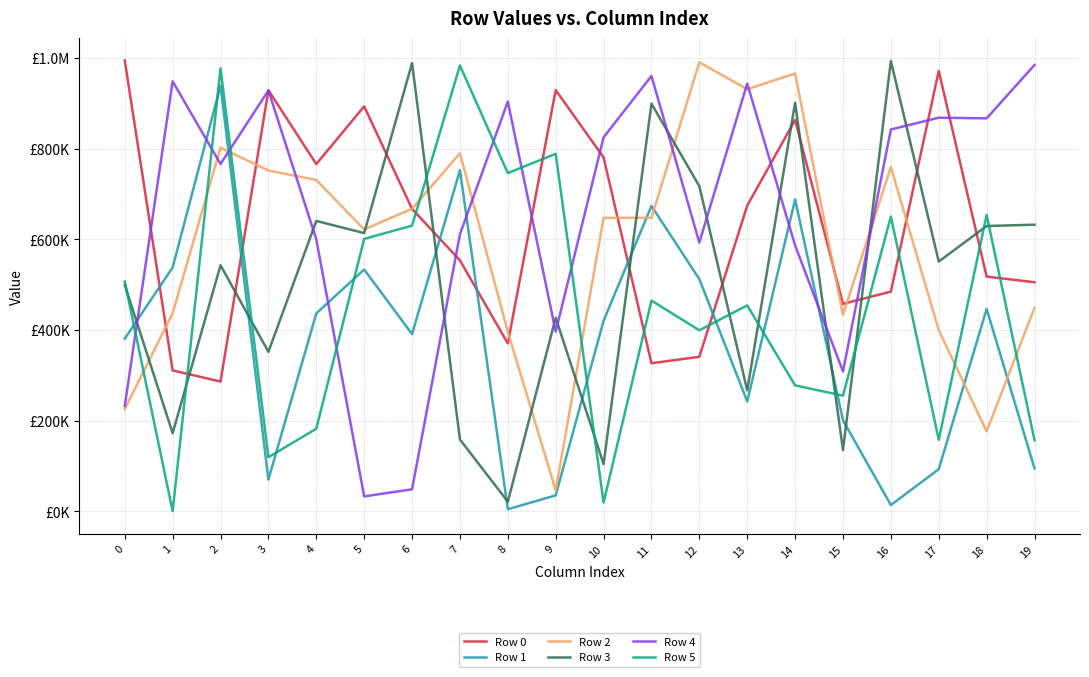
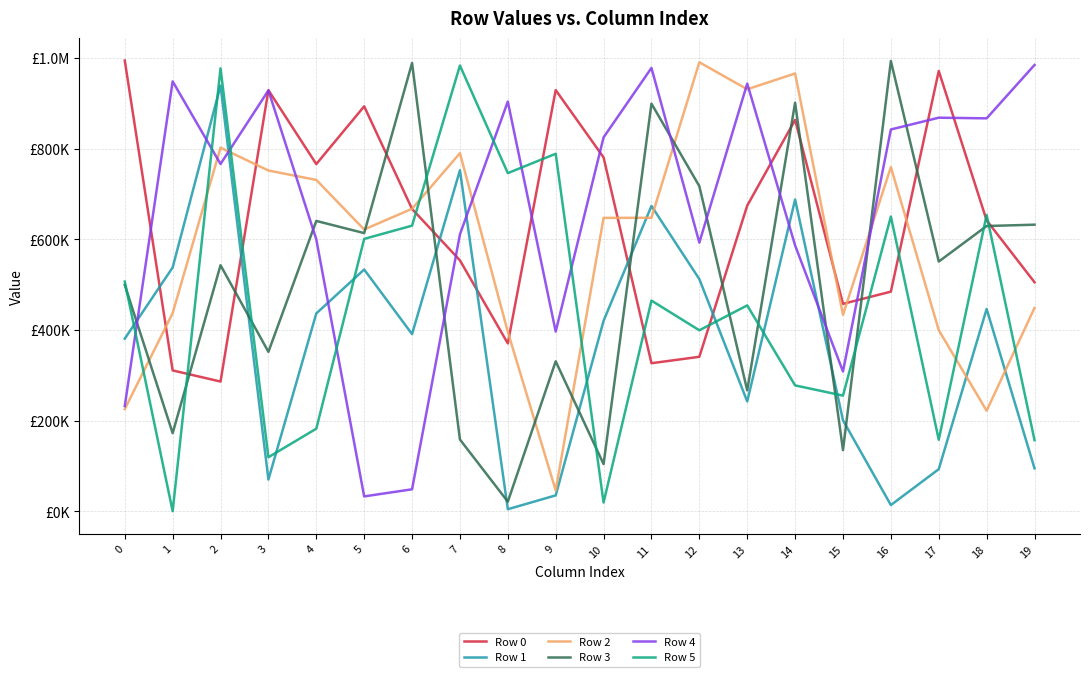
Row 3, 9: £430000 -> £330000
Row 4, 11: £960000 -> £980000
Row 0, 18: £520000 -> £640000
Row 2, 18: £180000 -> £220000
